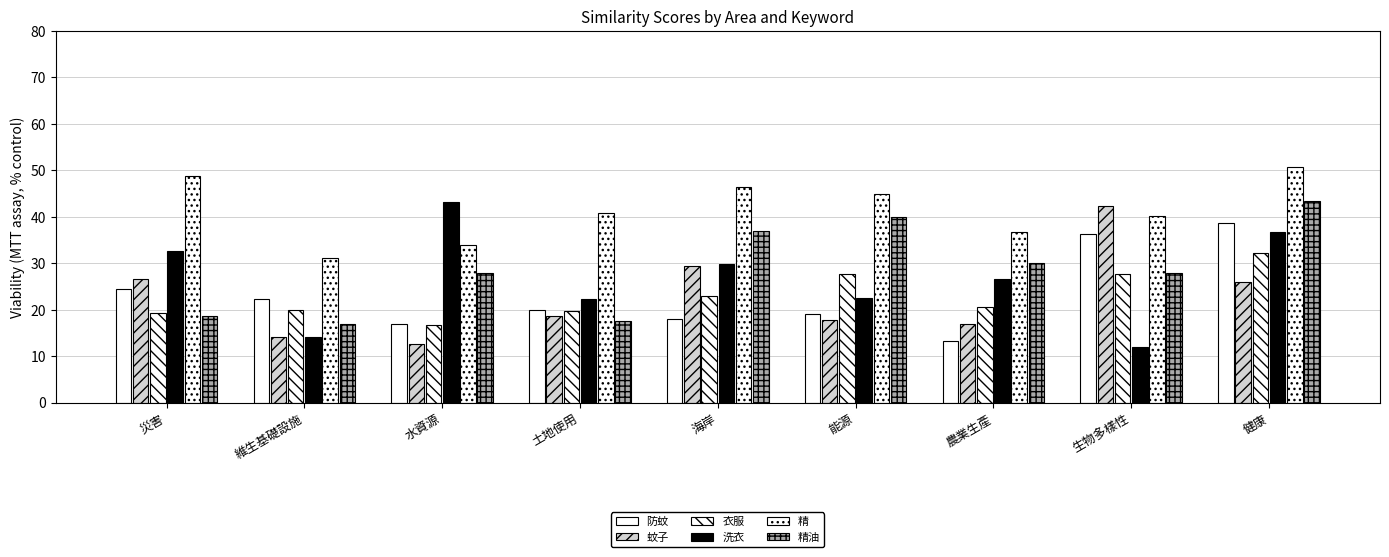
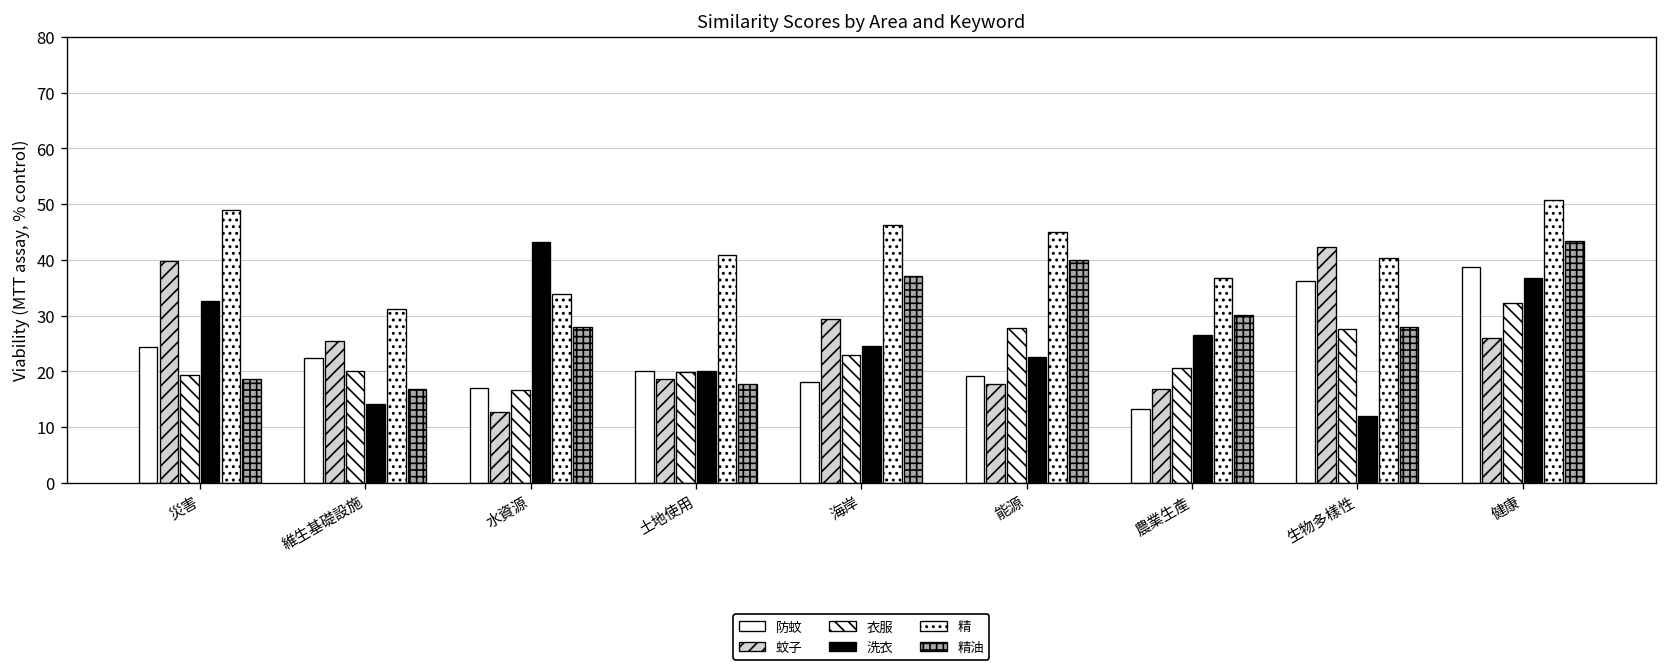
蚊子, 災害: 27 -> 40
蚊子, 維生基礎設施: 14 -> 25
洗衣, 土地使用: 22 -> 20
洗衣, 海岸: 30 -> 24
